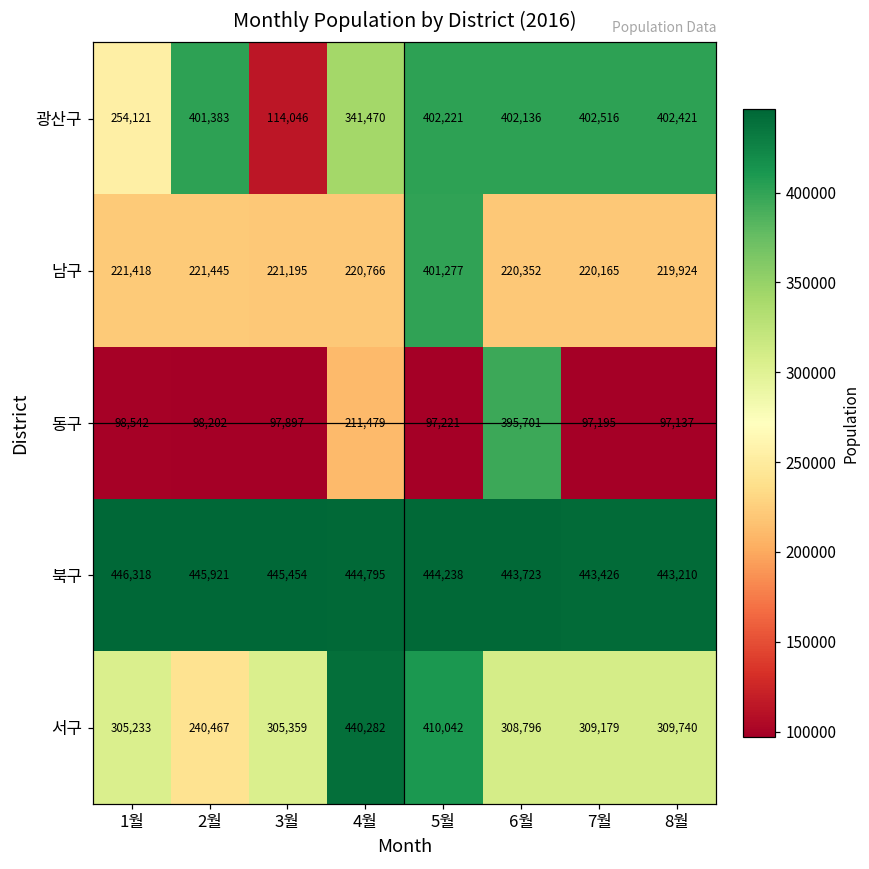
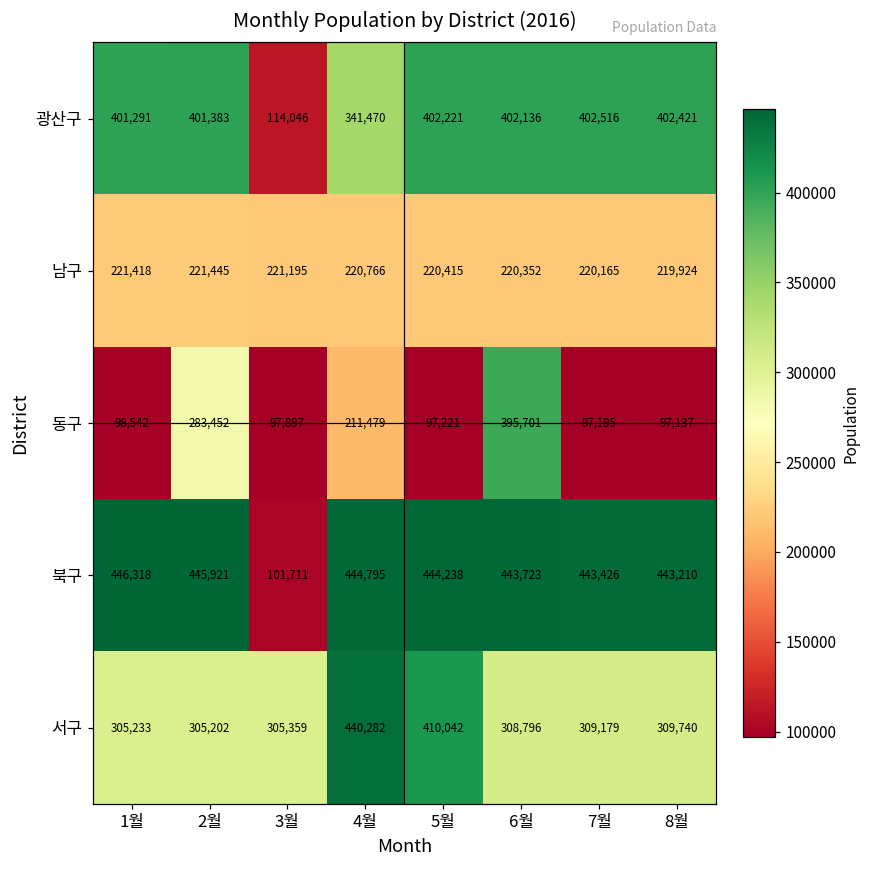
광산구, 1월: 254,121 -> 401,291
남구, 5월: 401,277 -> 220,415
동구, 2월: 98,202 -> 283,452
북구, 3월: 445,454 -> 101,711
서구, 2월: 240,467 -> 305,202
